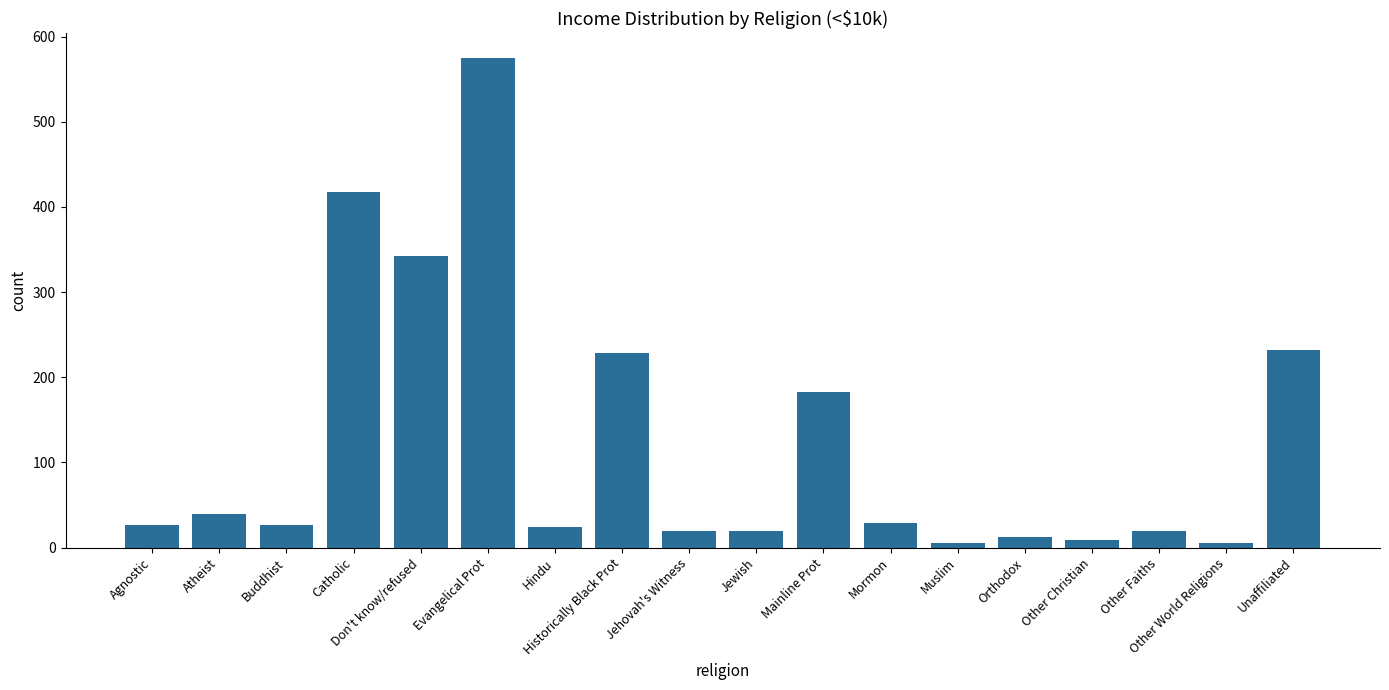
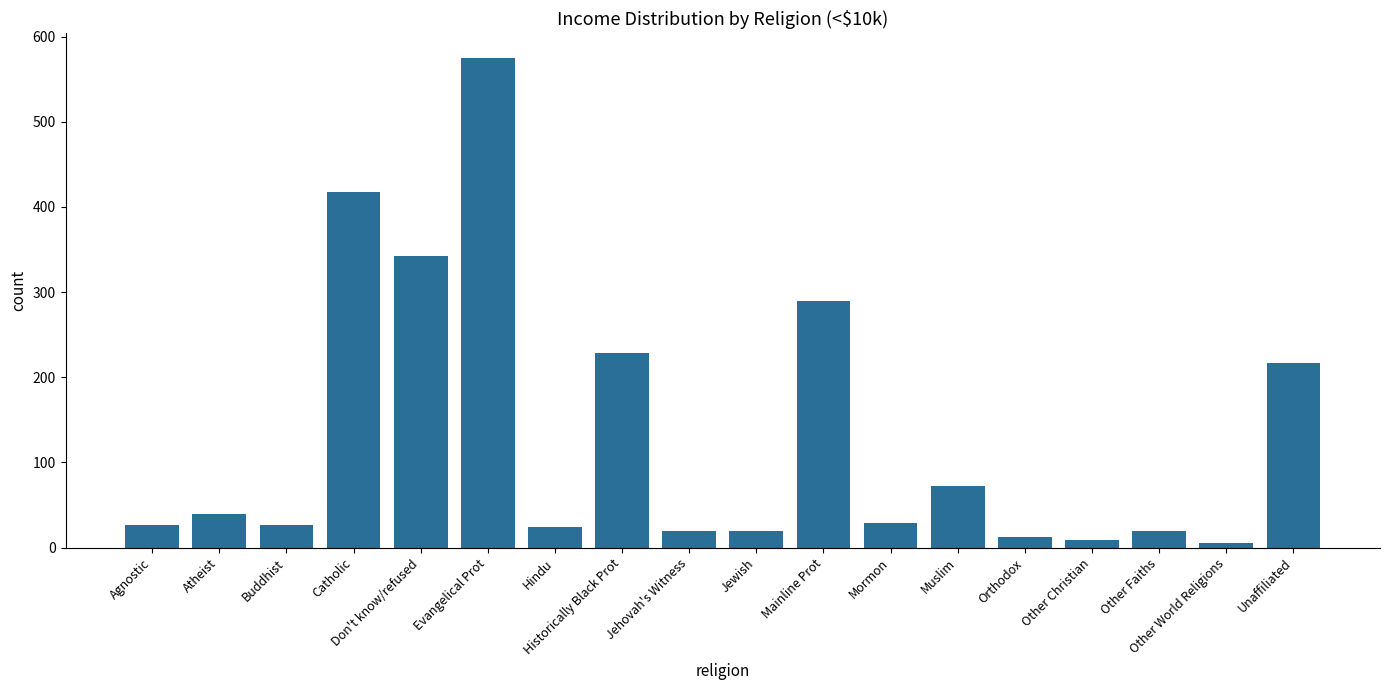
Mainline Prot: 180 -> 290
Muslim: 10 -> 70
Unaffiliated: 230 -> 220
